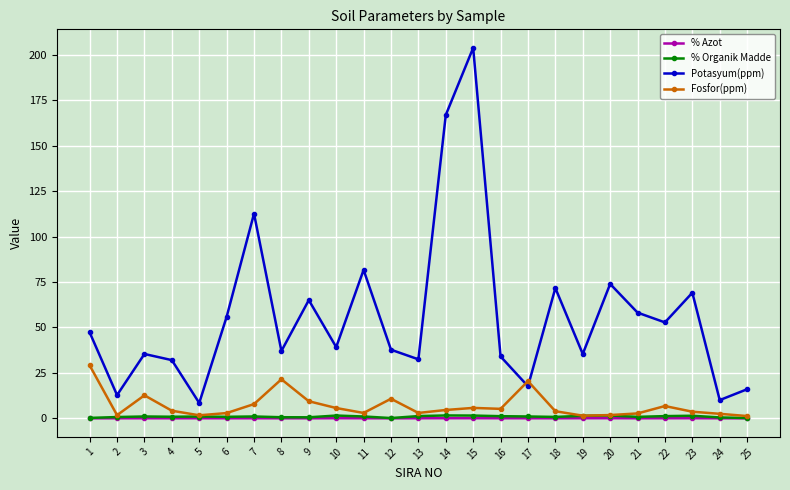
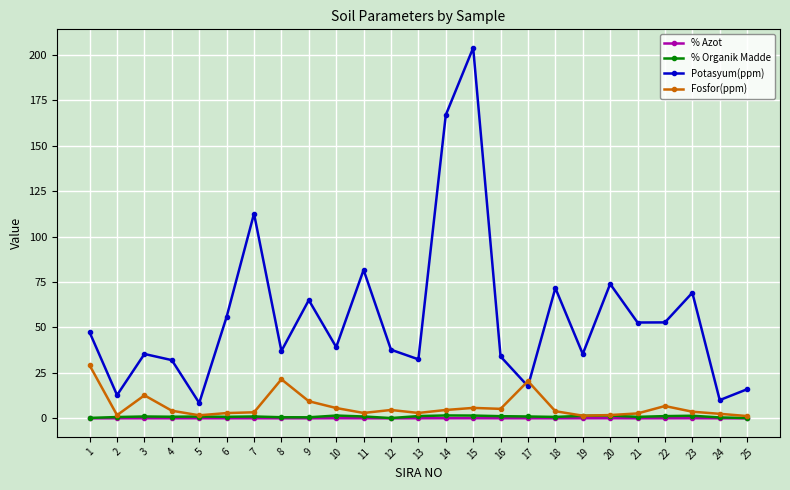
Fosfor(ppm), 7: 8 -> 3
Fosfor(ppm), 12: 11 -> 5
Potasyum(ppm), 21: 58 -> 53
